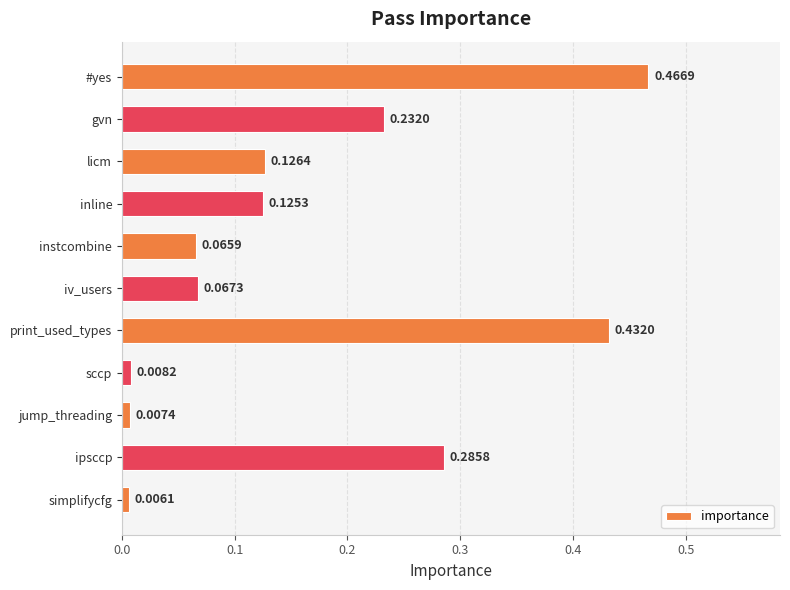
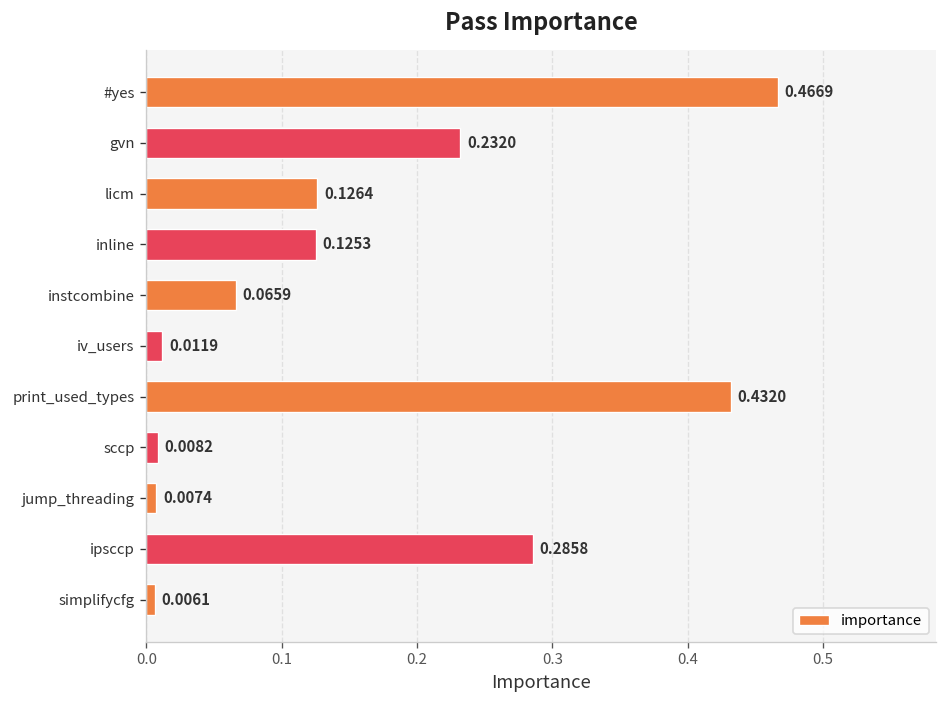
iv_users: 0.0673 -> 0.0119
